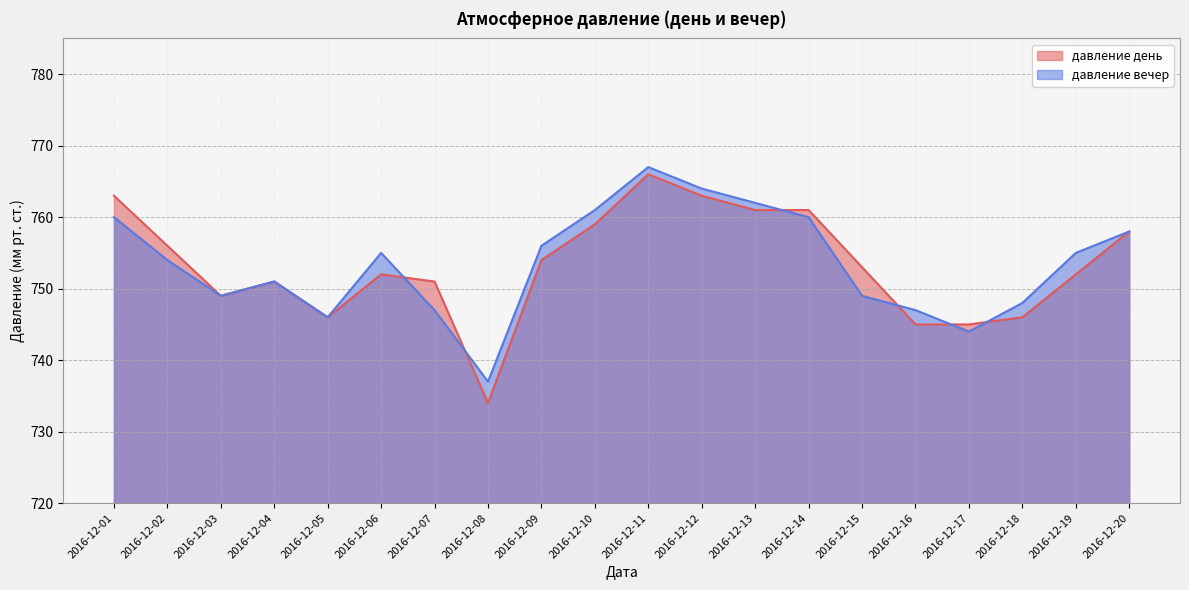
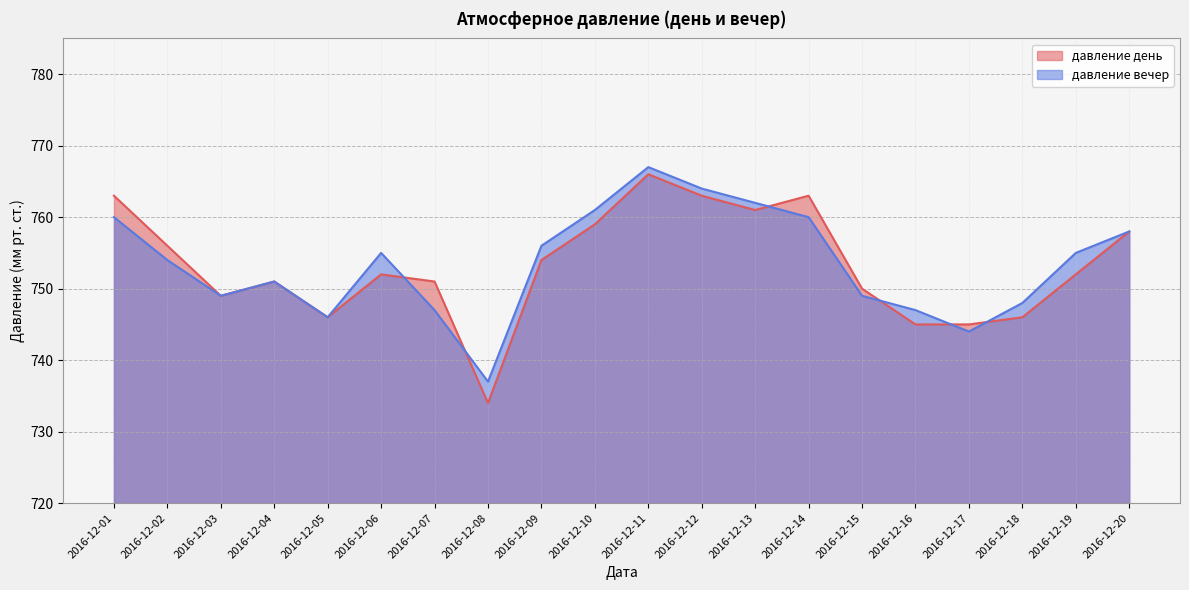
давление день, 2016-12-14: 761 -> 763
давление день, 2016-12-15: 753 -> 750
